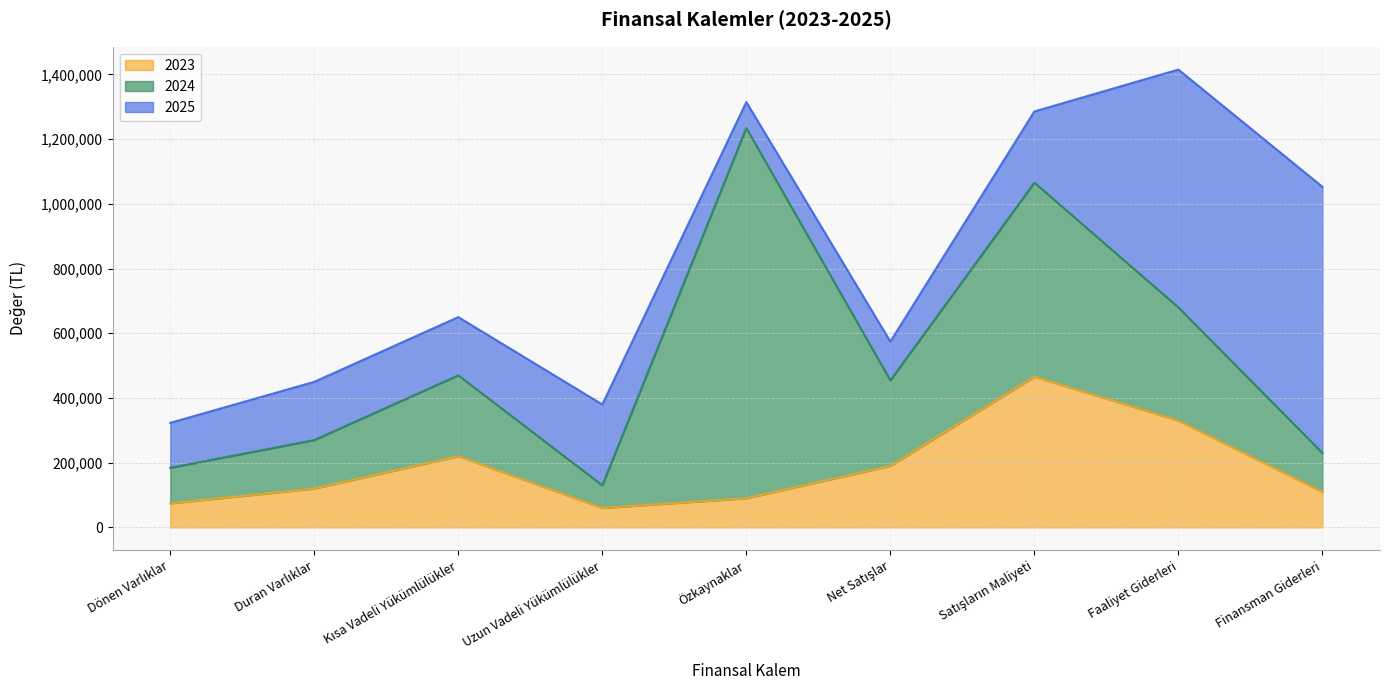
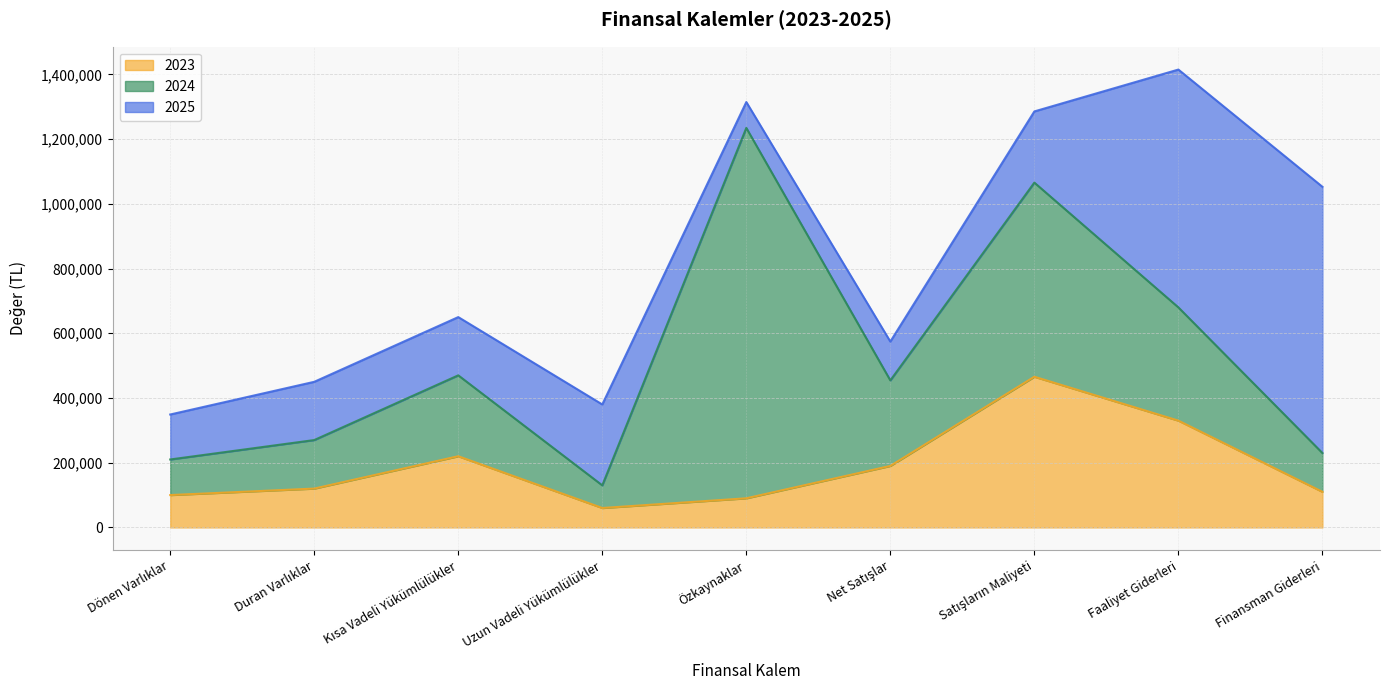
2023, Dönen Varlıklar: 70,000 -> 100,000
